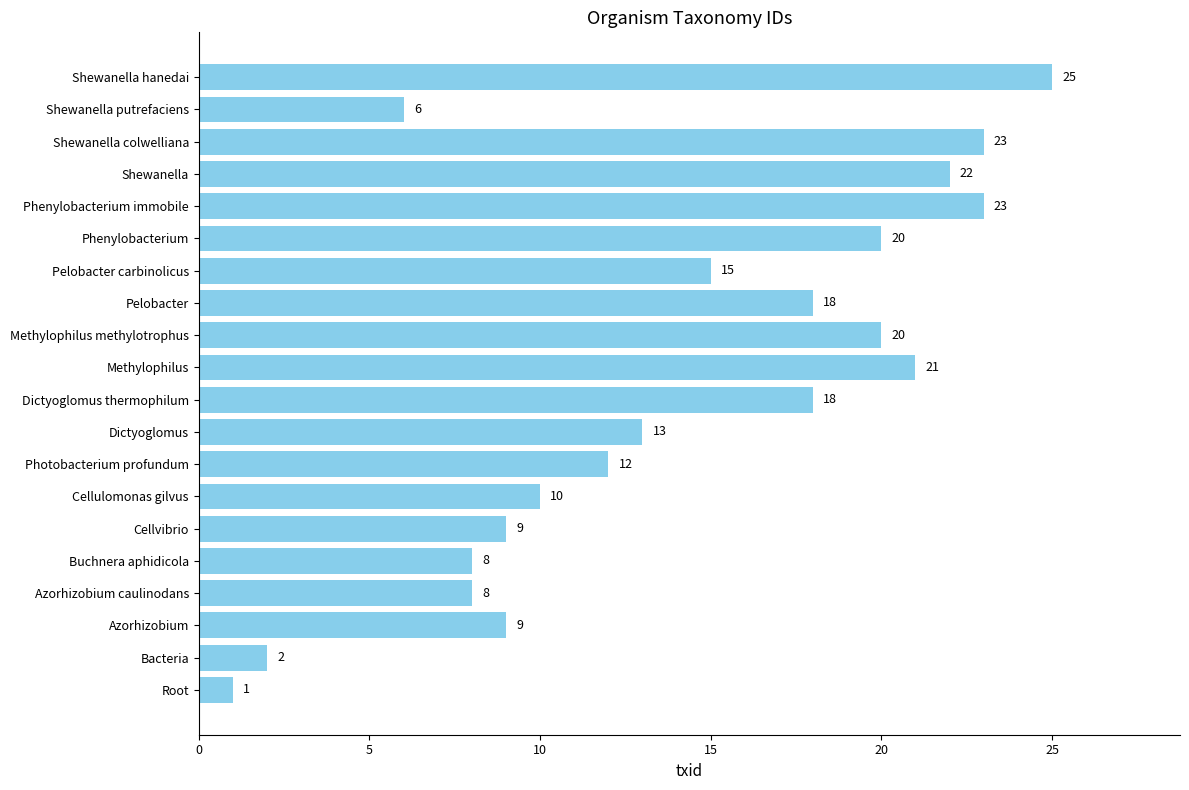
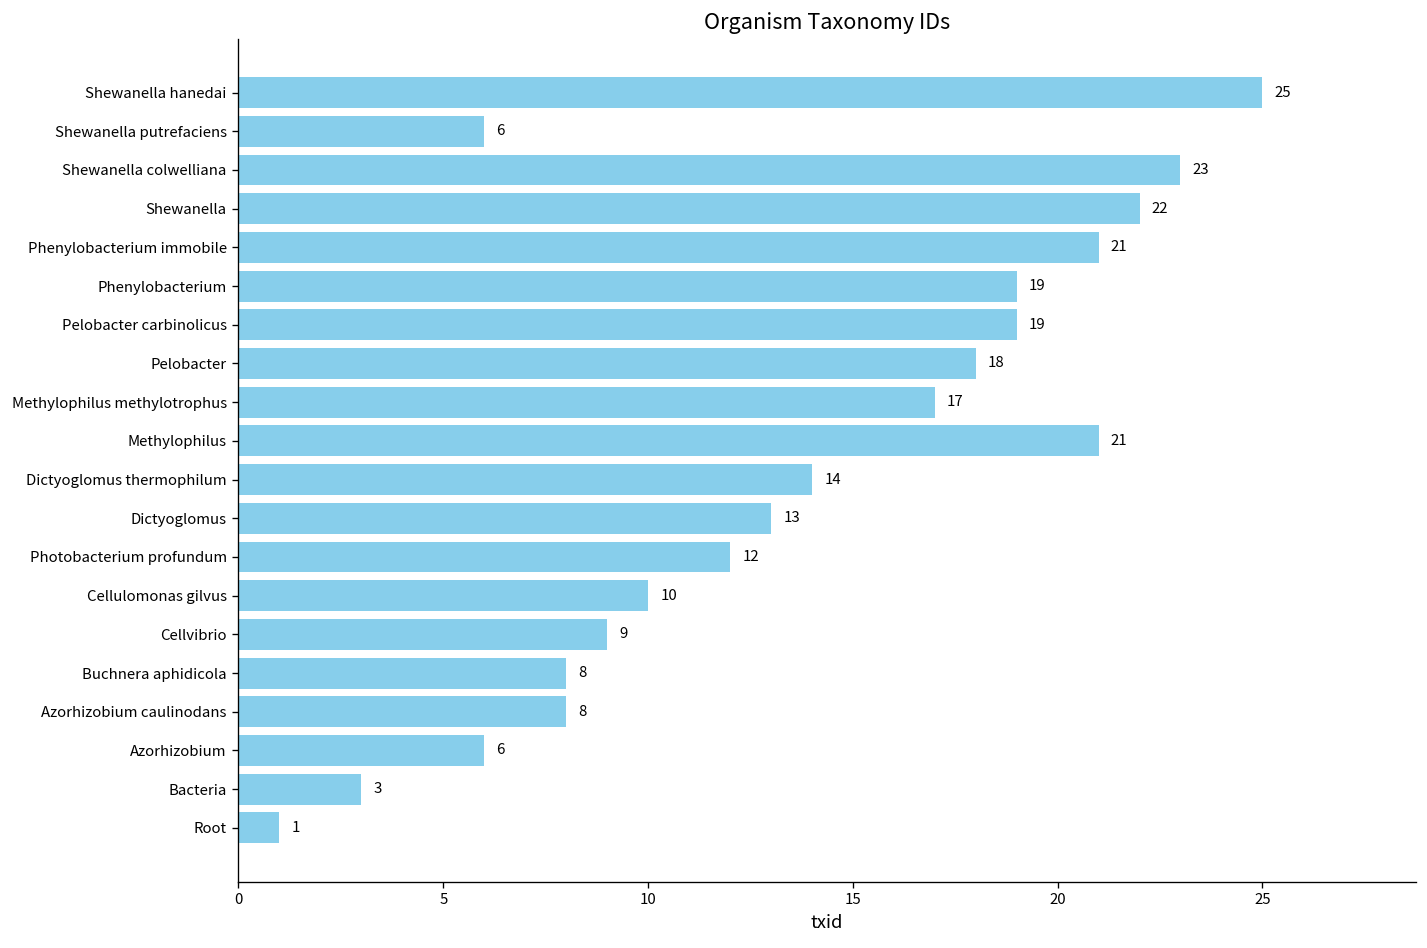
Phenylobacterium immobile: 23 -> 21
Phenylobacterium: 20 -> 19
Pelobacter carbinolicus: 15 -> 19
Methylophilus methylotrophus: 20 -> 17
Dictyoglomus thermophilum: 18 -> 14
Azorhizobium: 9 -> 6
Bacteria: 2 -> 3
